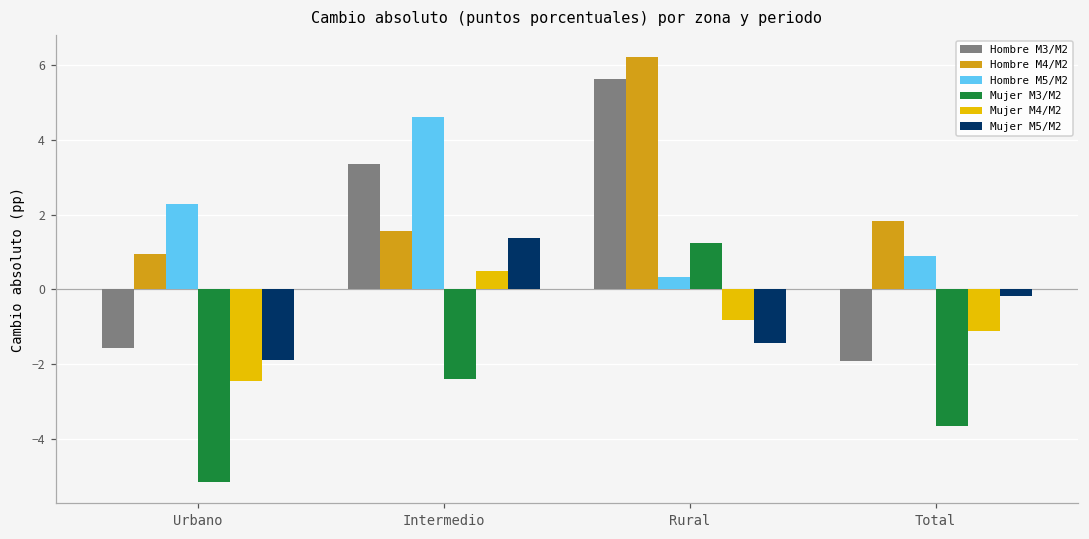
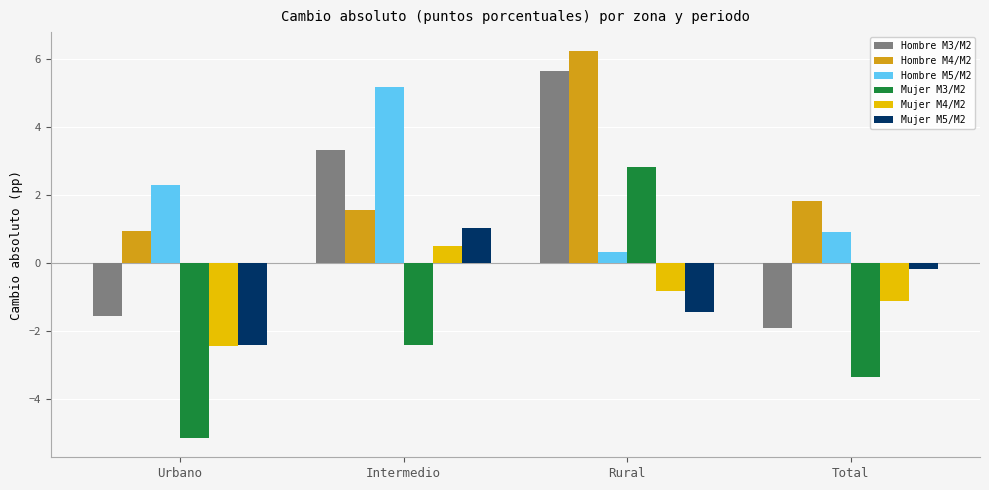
Mujer M5/M2, Urbano: -1.9 -> -2.4
Hombre M5/M2, Intermedio: 4.6 -> 5.2
Mujer M5/M2, Intermedio: 1.4 -> 1.0
Mujer M3/M2, Rural: 1.2 -> 2.8
Mujer M3/M2, Total: -3.7 -> -3.3
